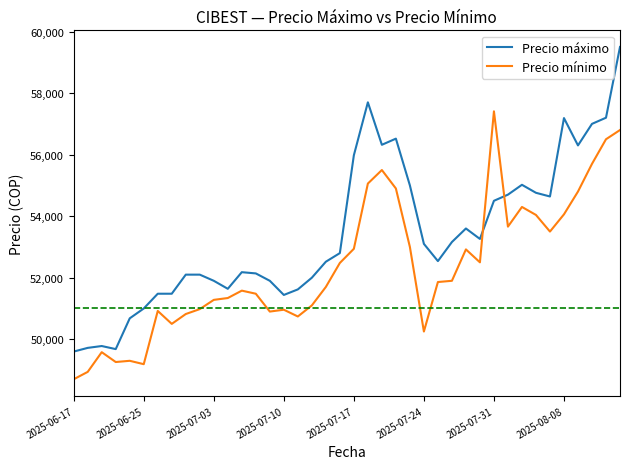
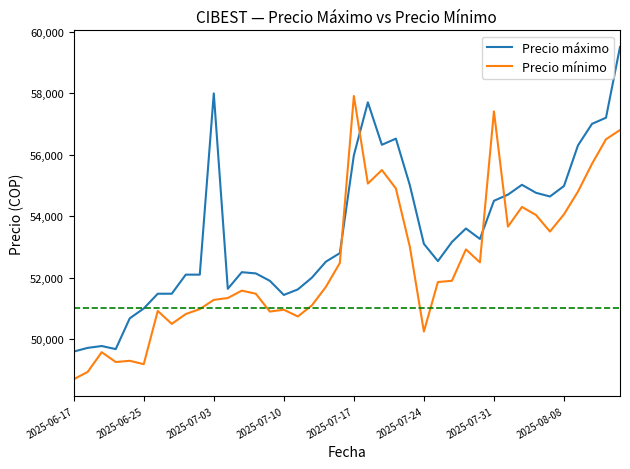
Precio máximo, 2025-07-03: 51,900 -> 58,000
Precio mínimo, 2025-07-17: 52,900 -> 57,900
Precio máximo, 2025-08-08: 57,200 -> 55,000
